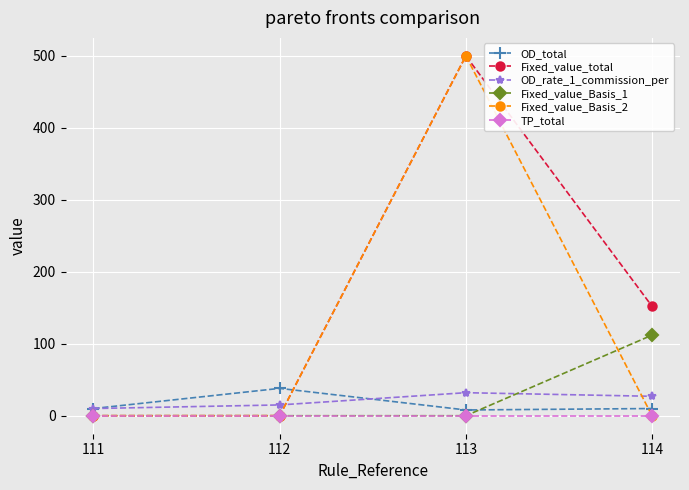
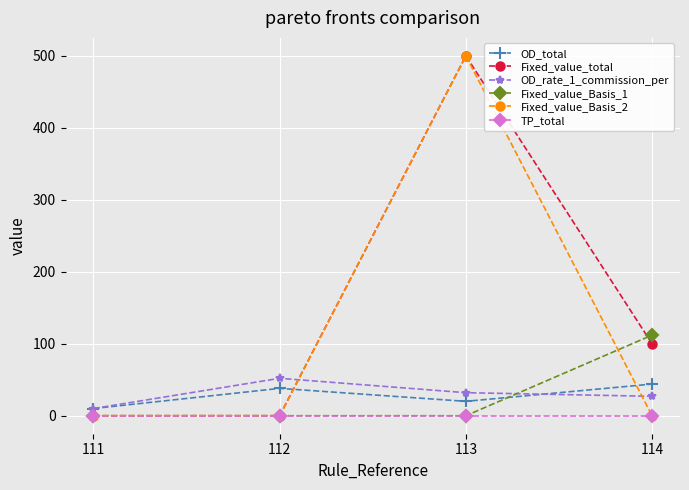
OD_rate_1_commission_per, 112: 20 -> 50
OD_total, 113: 10 -> 20
OD_total, 114: 10 -> 40
Fixed_value_total, 114: 150 -> 100
